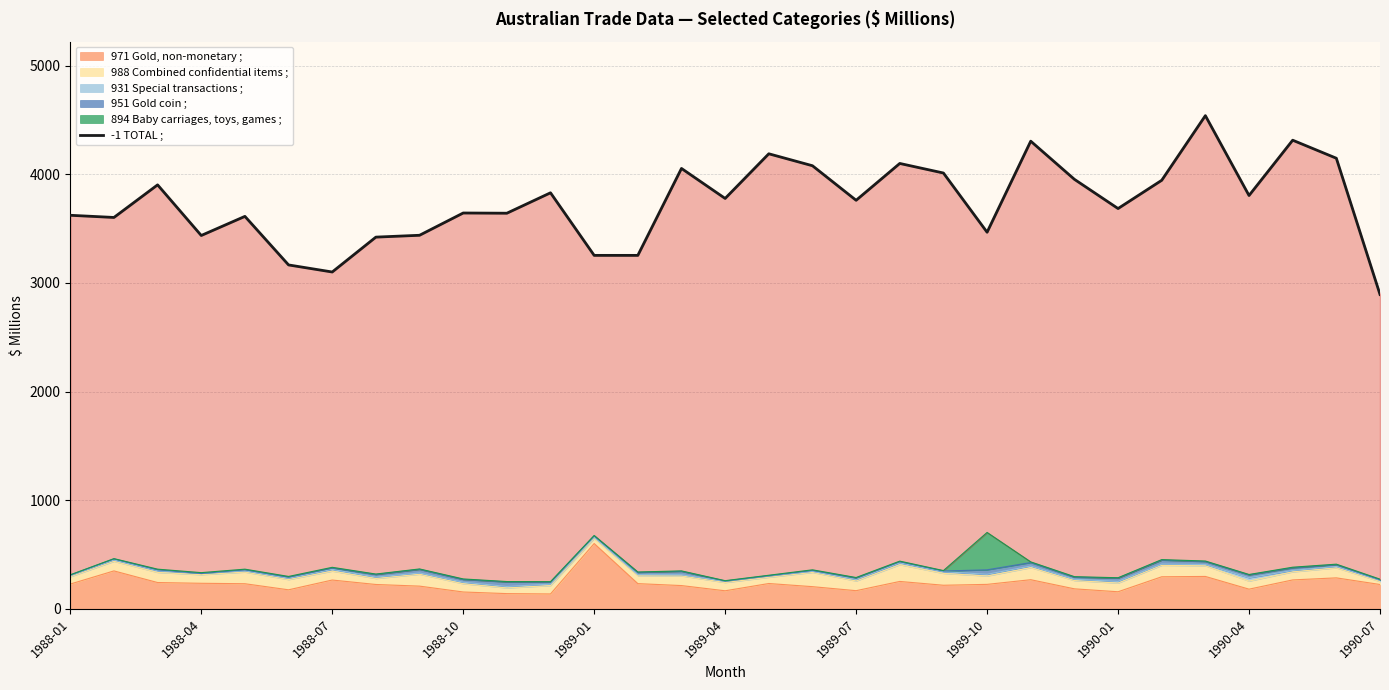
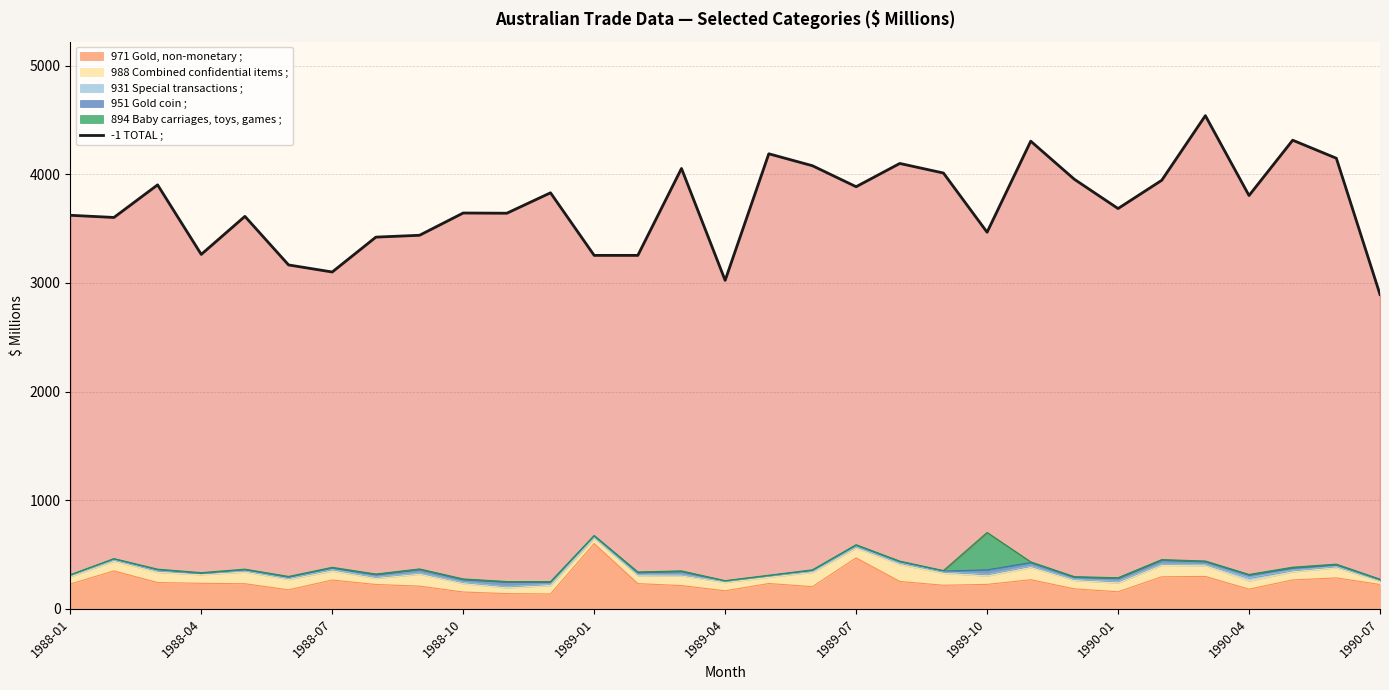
-1 TOTAL ;, 1988-04: 3440 -> 3260
-1 TOTAL ;, 1989-04: 3780 -> 3020
971 Gold, non-monetary ;, 1989-07: 170 -> 470
-1 TOTAL ;, 1989-07: 3760 -> 3890
